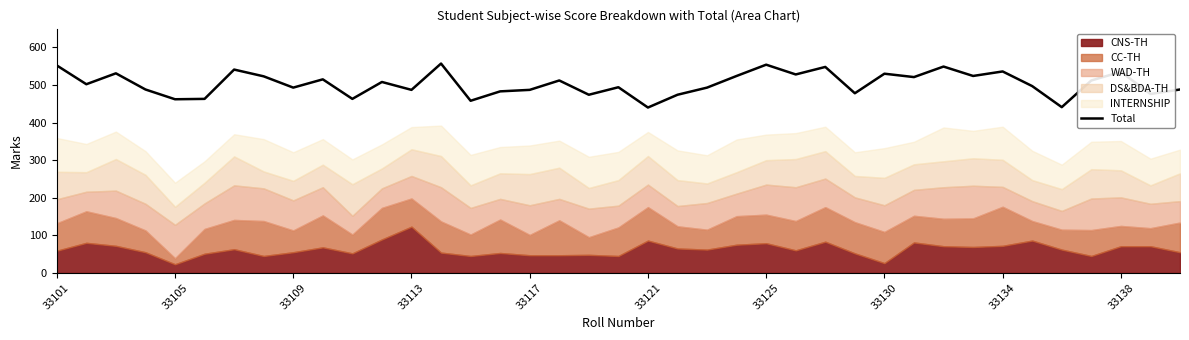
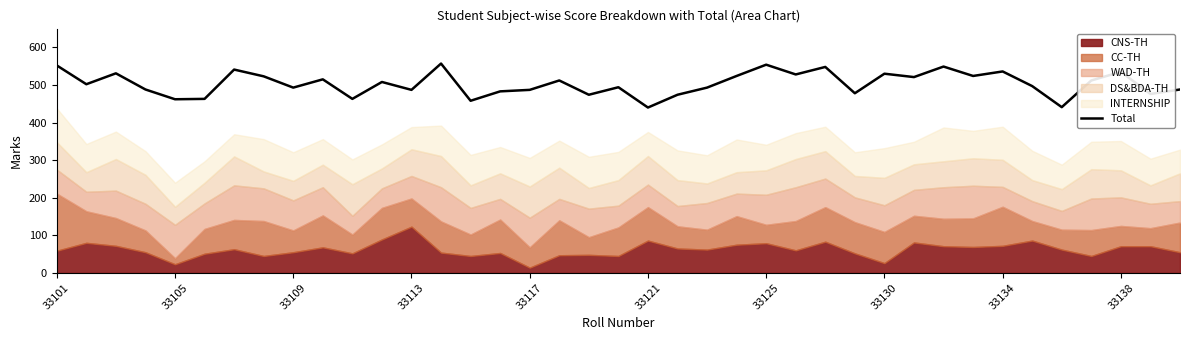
CC-TH, 33101: 70 -> 150
CNS-TH, 33117: 50 -> 10
CC-TH, 33125: 80 -> 50
